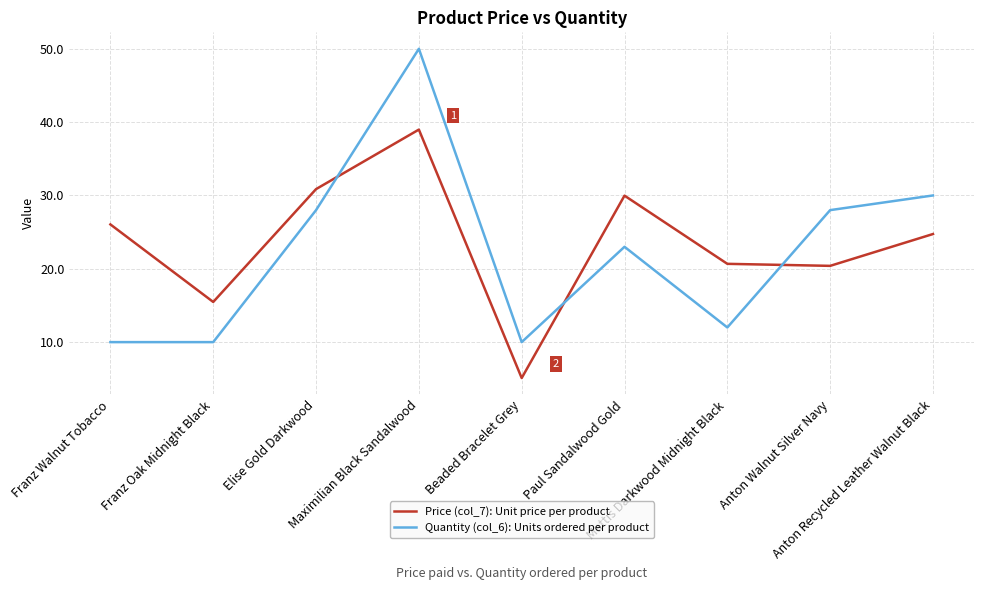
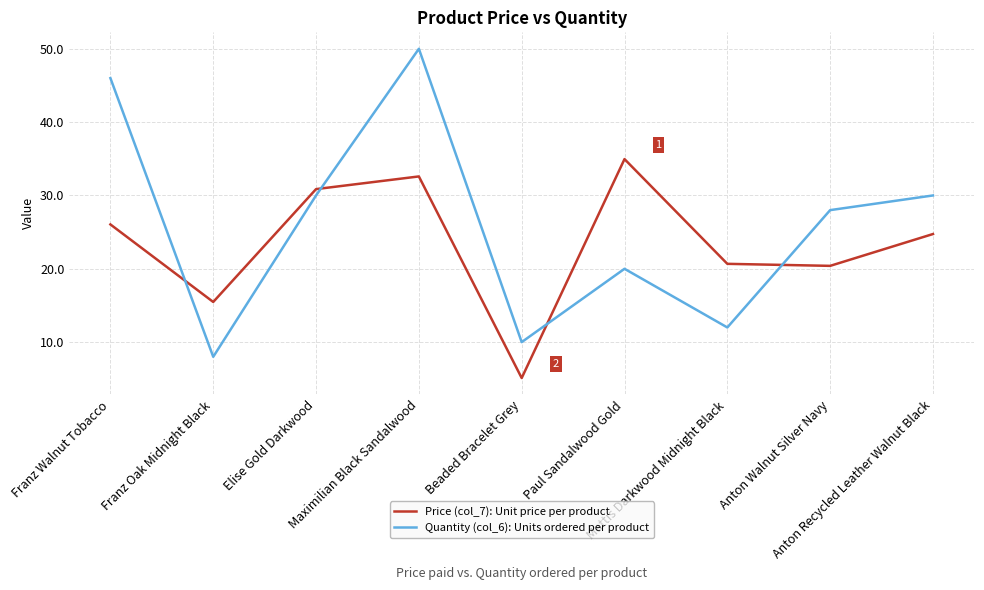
Quantity (col_6): Units ordered per product, Franz Walnut Tobacco: 10 -> 46
Quantity (col_6): Units ordered per product, Franz Oak Midnight Black: 10 -> 8
Quantity (col_6): Units ordered per product, Elise Gold Darkwood: 28 -> 30
Price (col_7): Unit price per product, Maximilian Black Sandalwood: 39 -> 33
Price (col_7): Unit price per product, Paul Sandalwood Gold: 30 -> 35
Quantity (col_6): Units ordered per product, Paul Sandalwood Gold: 23 -> 20
